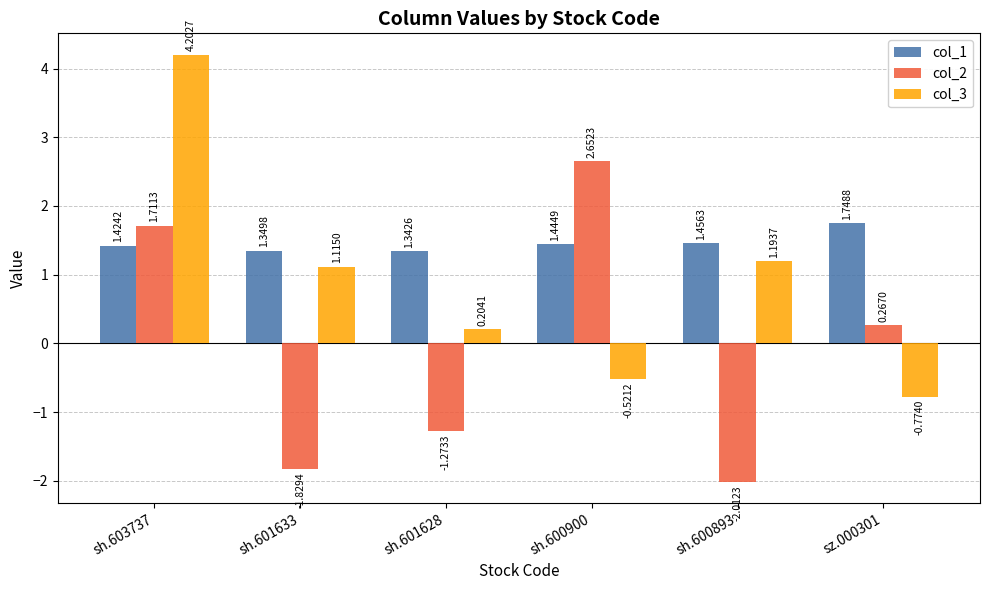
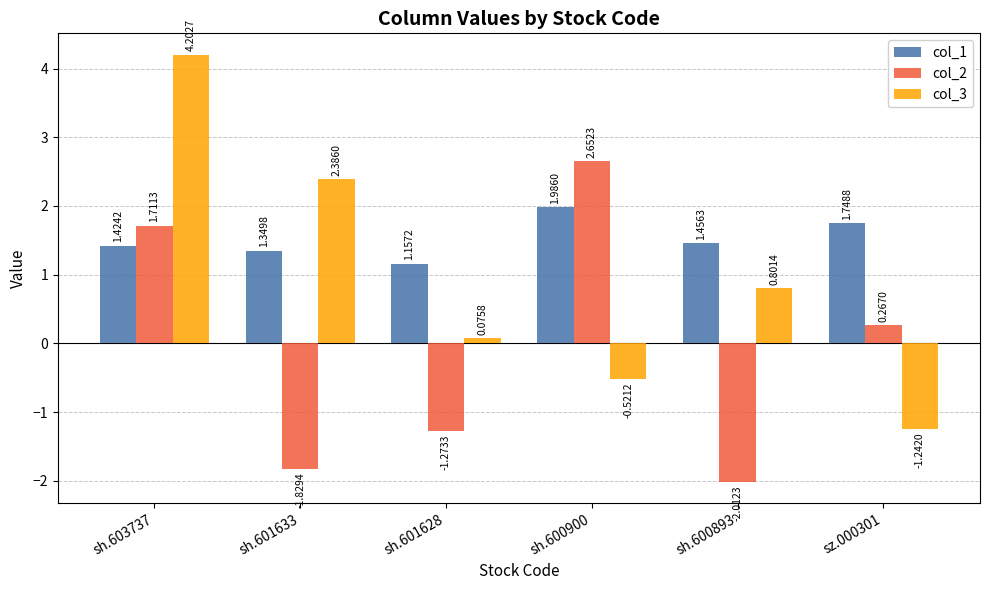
col_3, sh.601633: 1.1150 -> 2.3860
col_1, sh.601628: 1.3426 -> 1.1572
col_3, sh.601628: 0.2041 -> 0.0758
col_1, sh.600900: 1.4449 -> 1.9860
col_3, sh.600893: 1.1937 -> 0.8014
col_3, sz.000301: -0.7740 -> -1.2420
